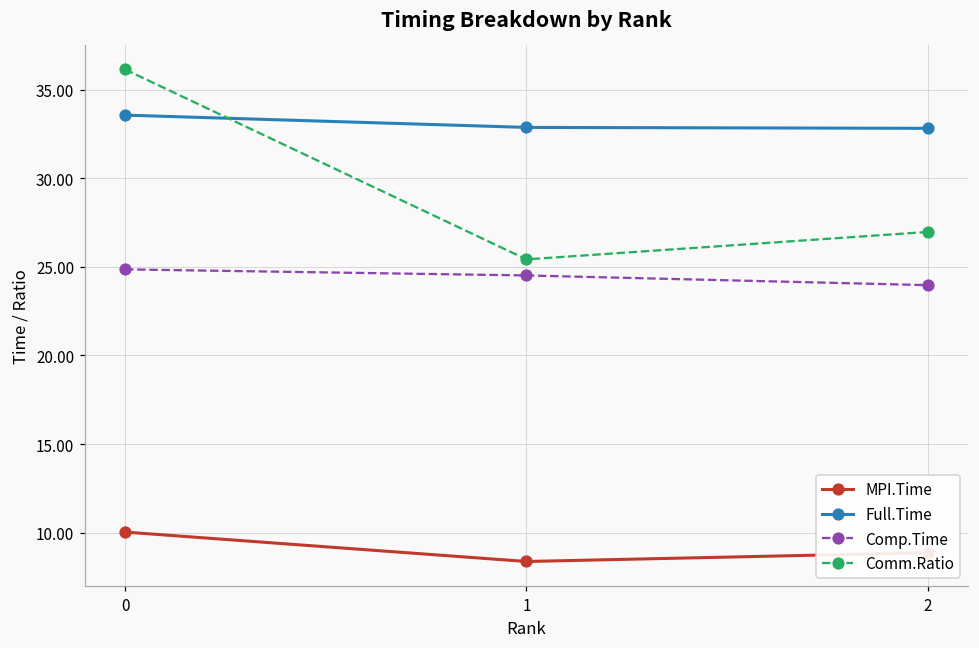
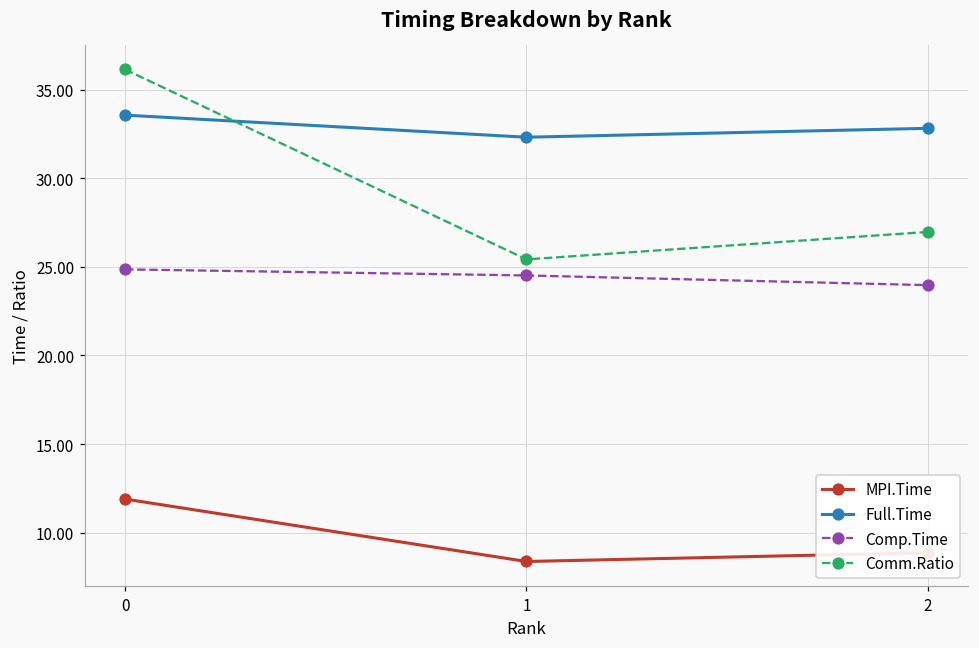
MPI.Time, 0: 10.0 -> 11.9
Full.Time, 1: 32.9 -> 32.3
